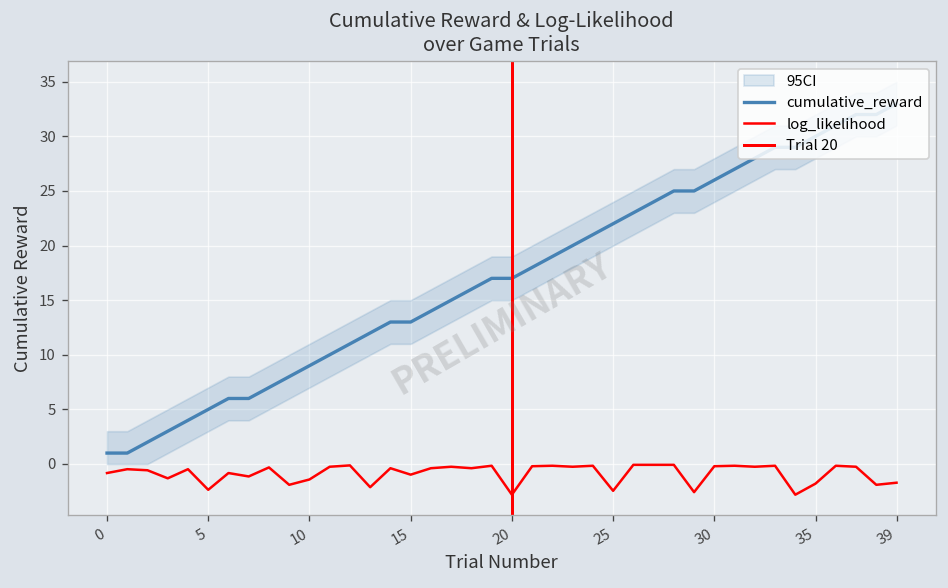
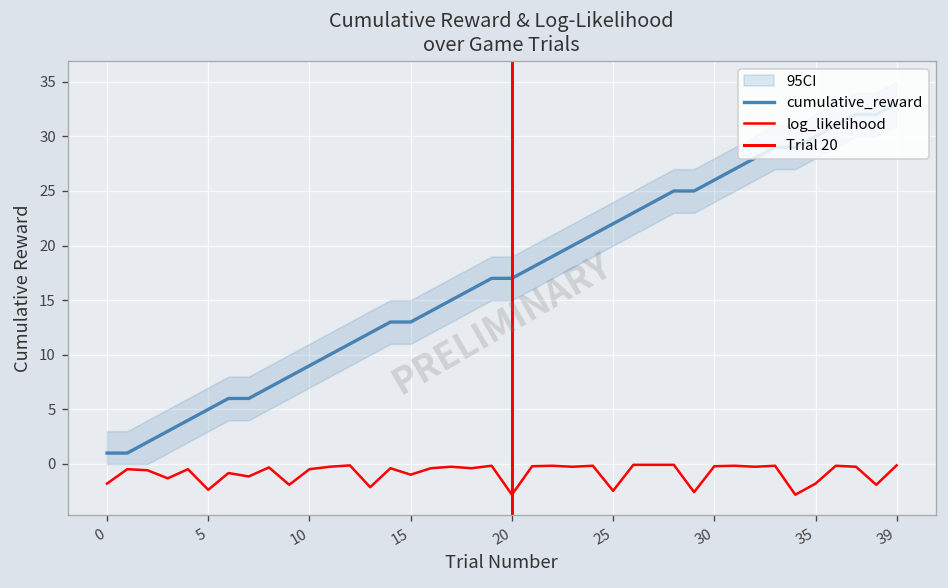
log_likelihood, 0: -1 -> -2
log_likelihood, 10: -1 -> 0
log_likelihood, 39: -2 -> 0
